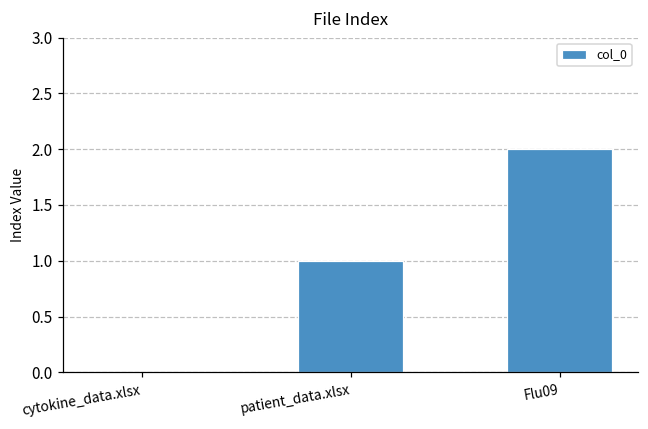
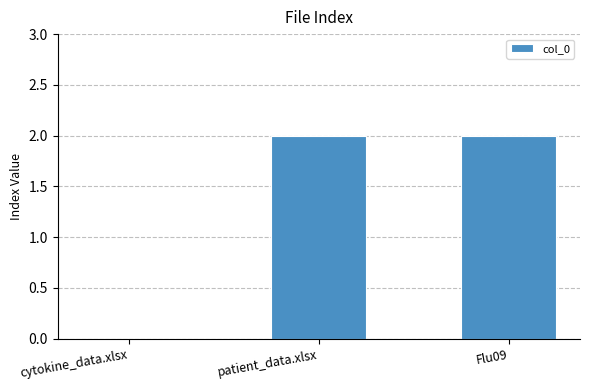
patient_data.xlsx: 1 -> 2
